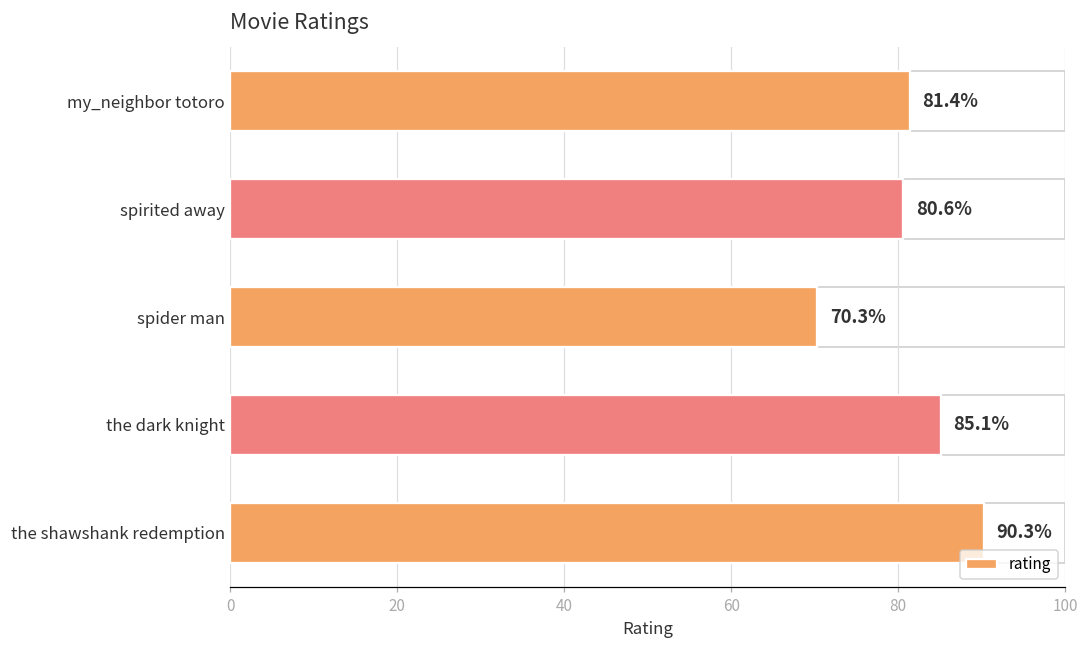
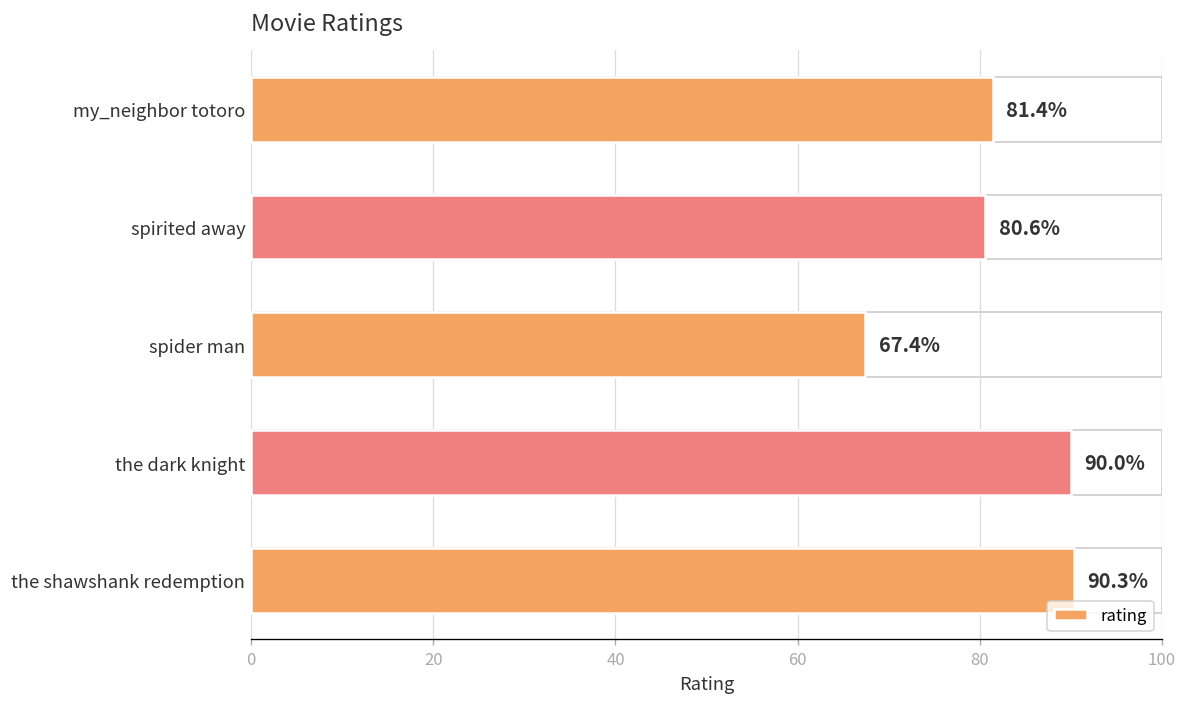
spider man: 70.3% -> 67.4%
the dark knight: 85.1% -> 90.0%
